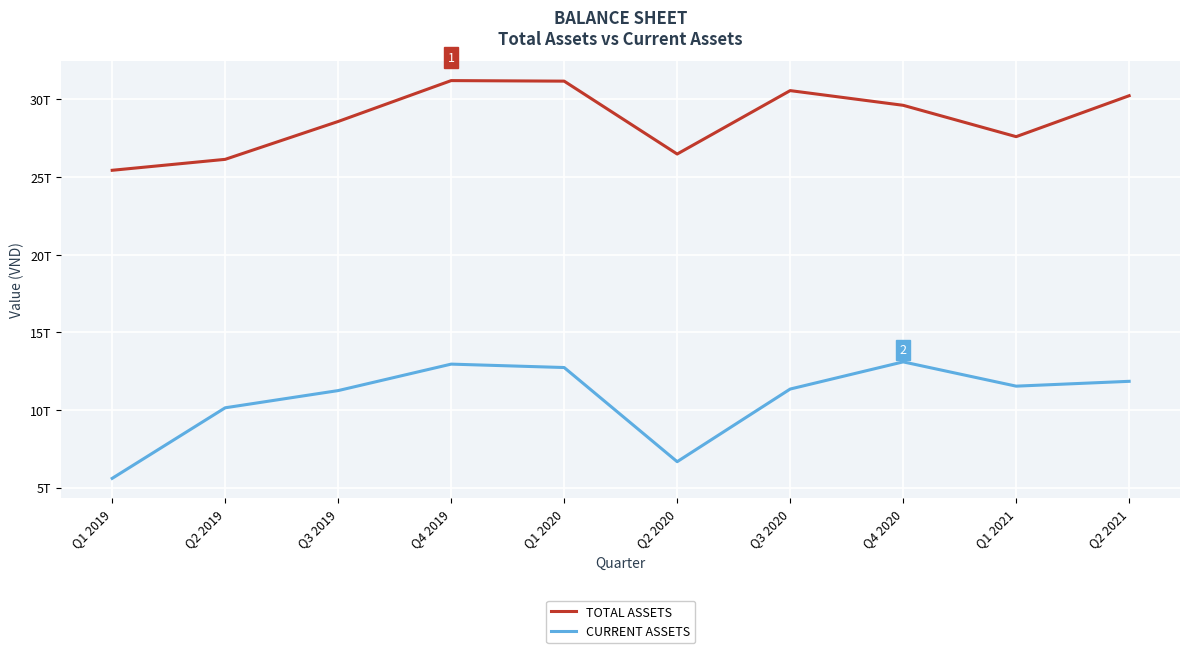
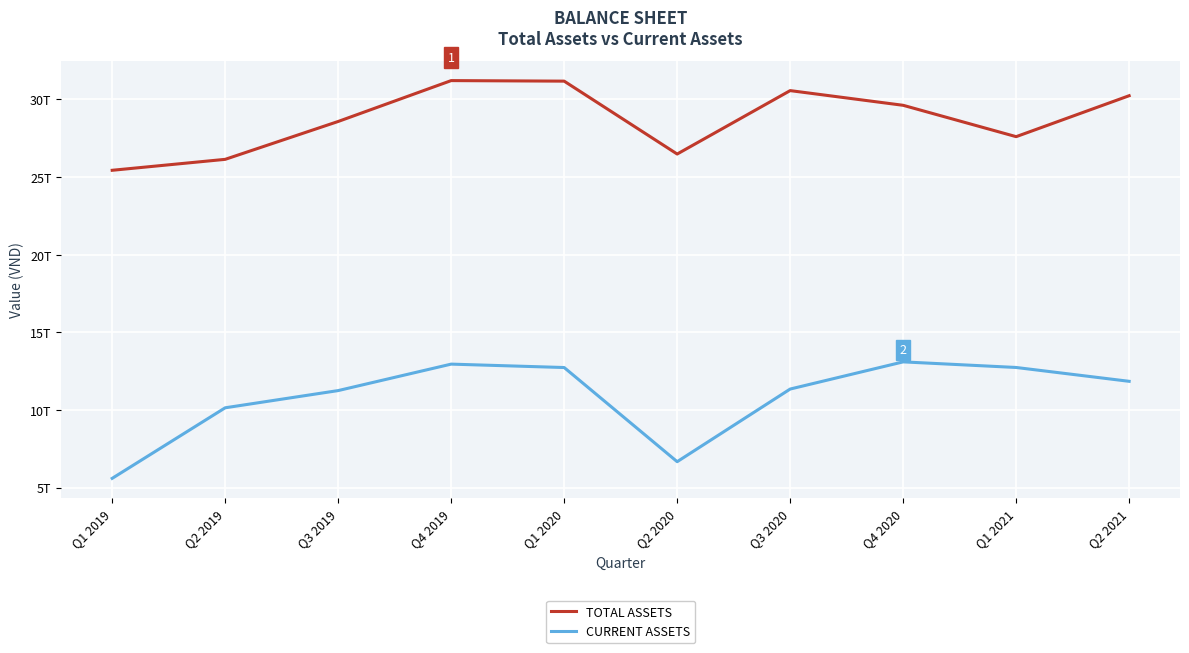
CURRENT ASSETS, Q1 2021: 11.5T -> 12.7T
